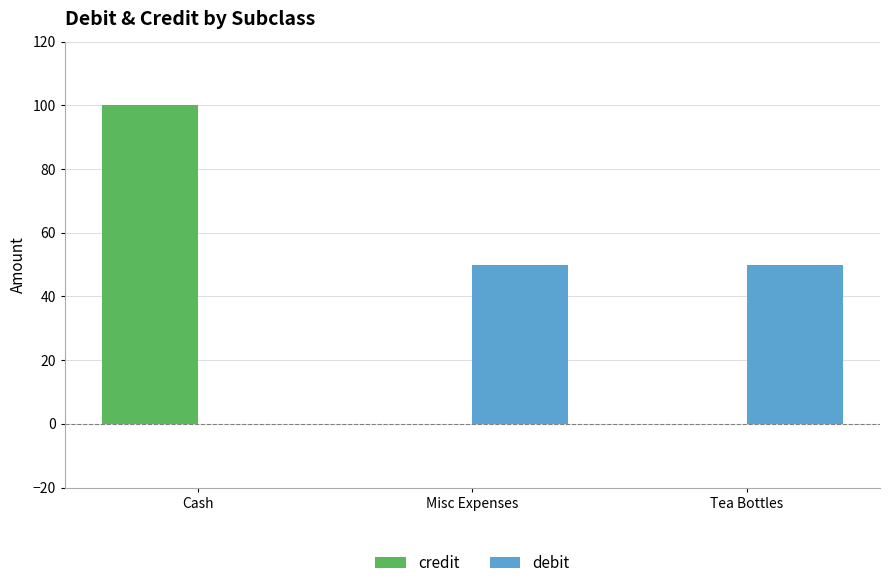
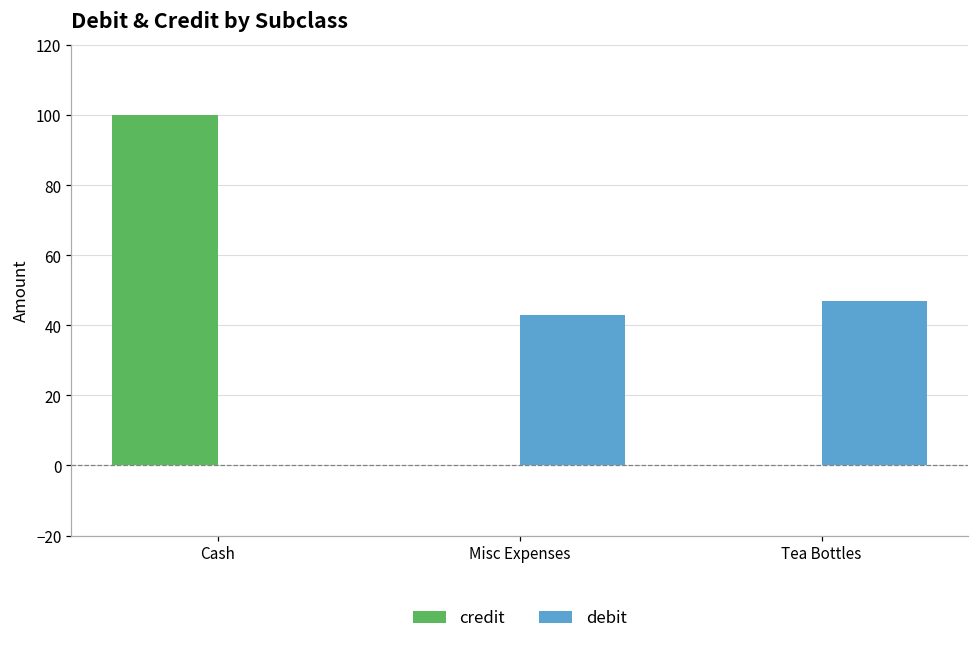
debit, Misc Expenses: 50 -> 43
debit, Tea Bottles: 50 -> 47
